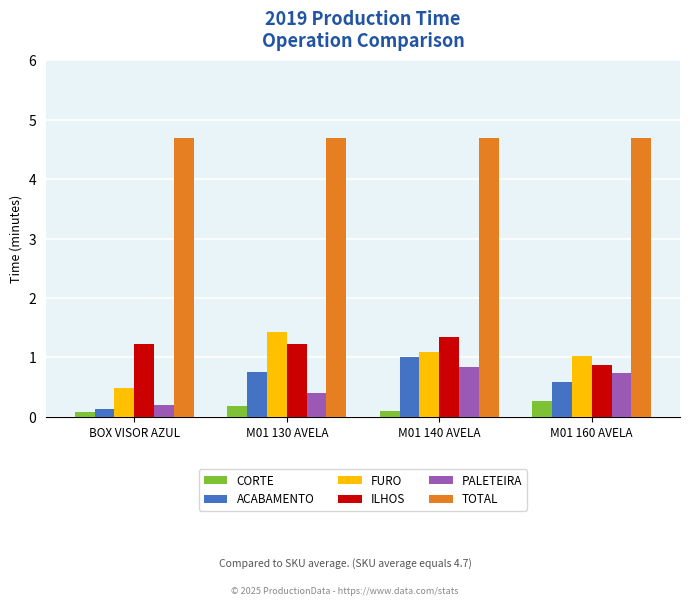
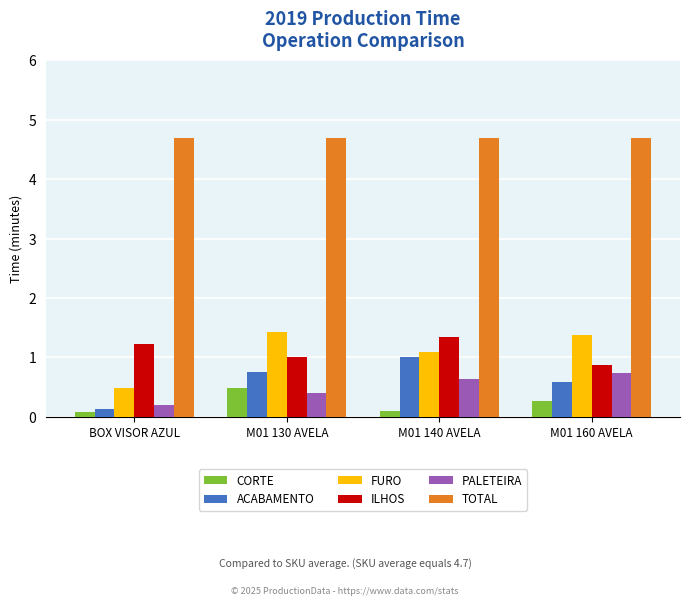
CORTE, M01 130 AVELA: 0.2 -> 0.5
ILHOS, M01 130 AVELA: 1.2 -> 1.0
PALETEIRA, M01 140 AVELA: 0.8 -> 0.6
FURO, M01 160 AVELA: 1.0 -> 1.4
